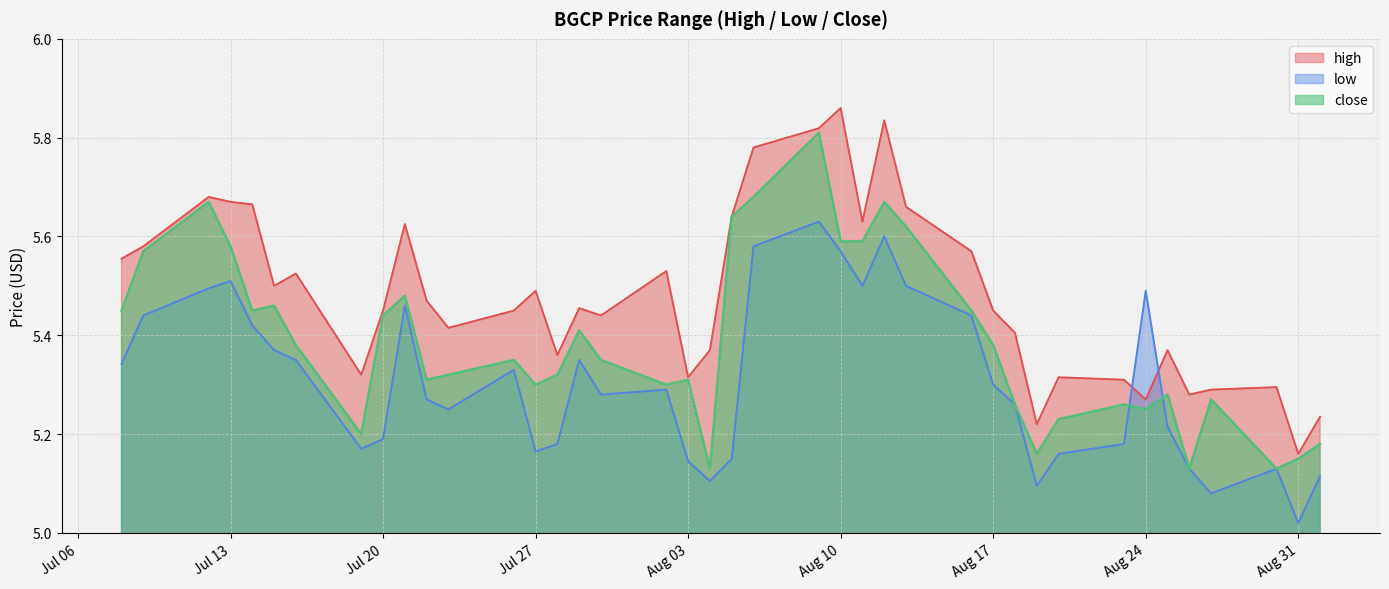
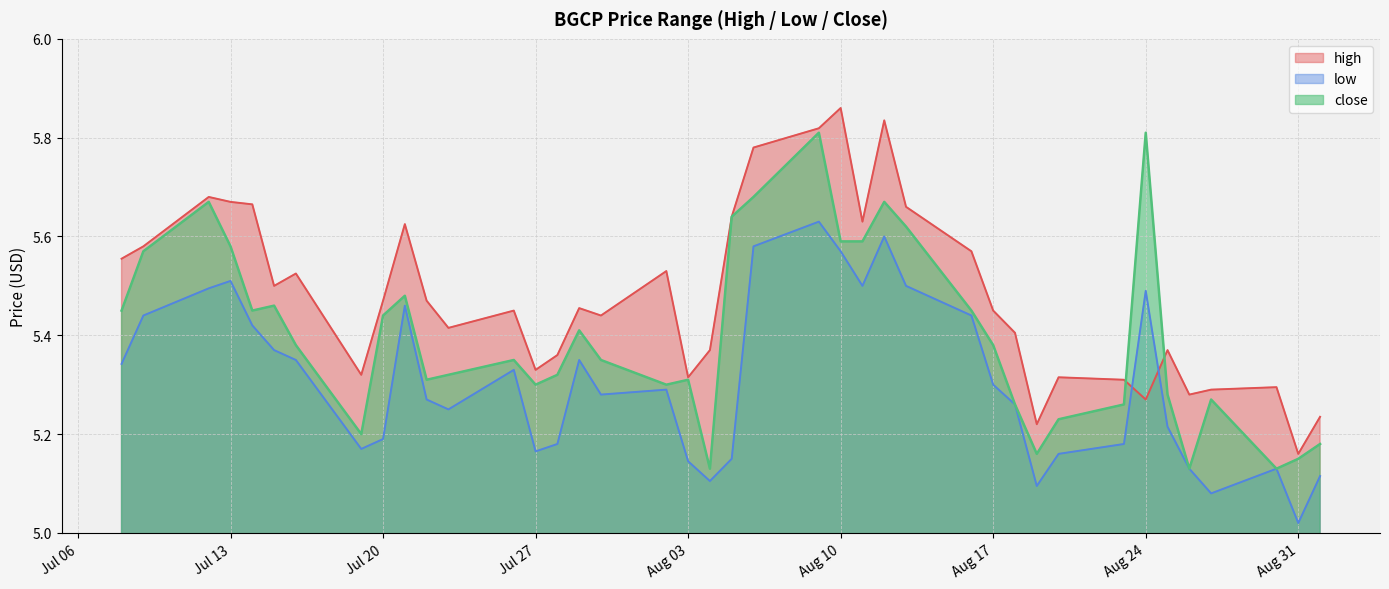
high, Jul 20: 5.45 -> 5.47
high, Jul 27: 5.49 -> 5.33
close, Aug 24: 5.25 -> 5.81
